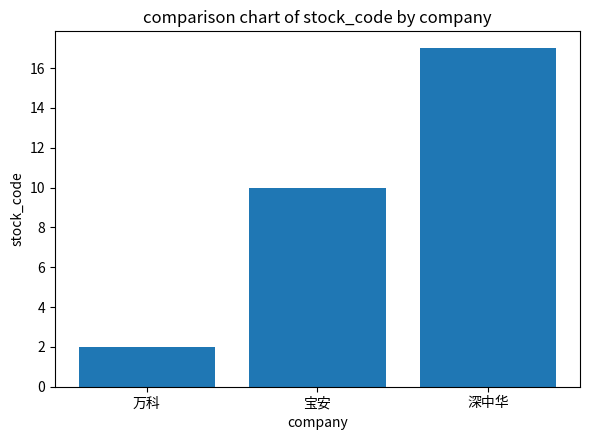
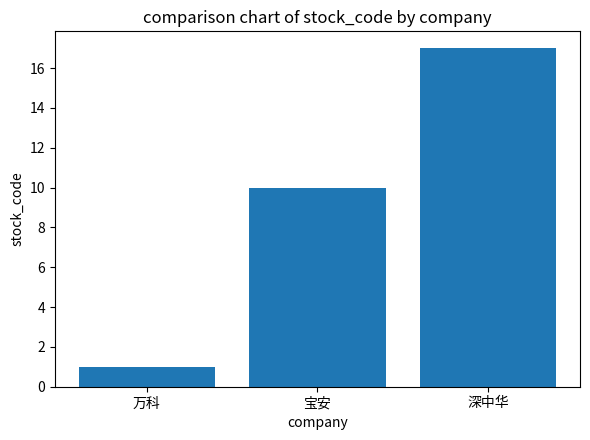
万科: 2 -> 1
